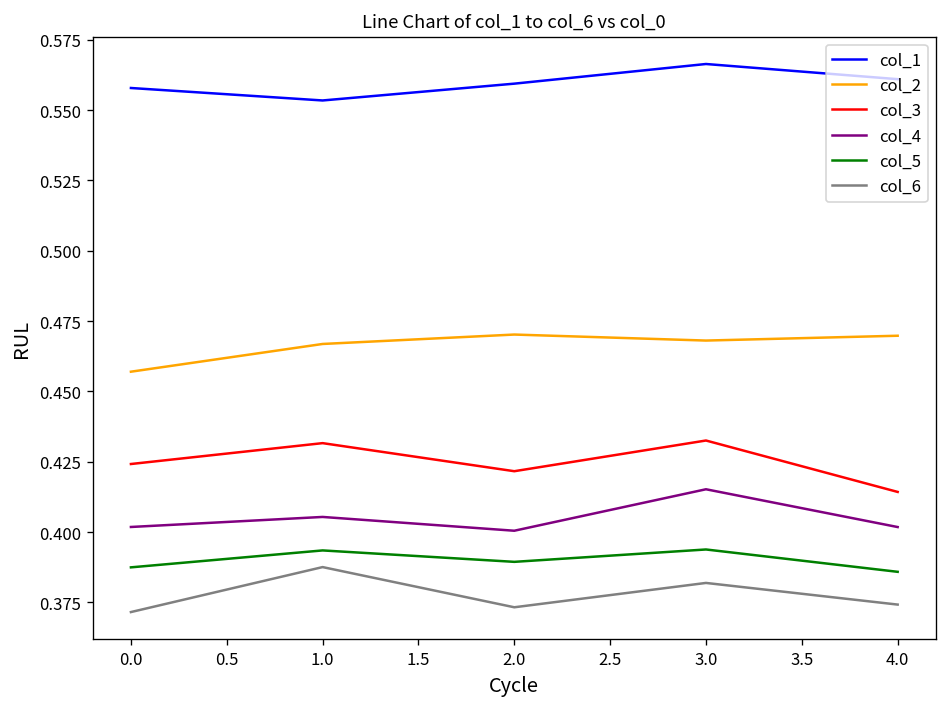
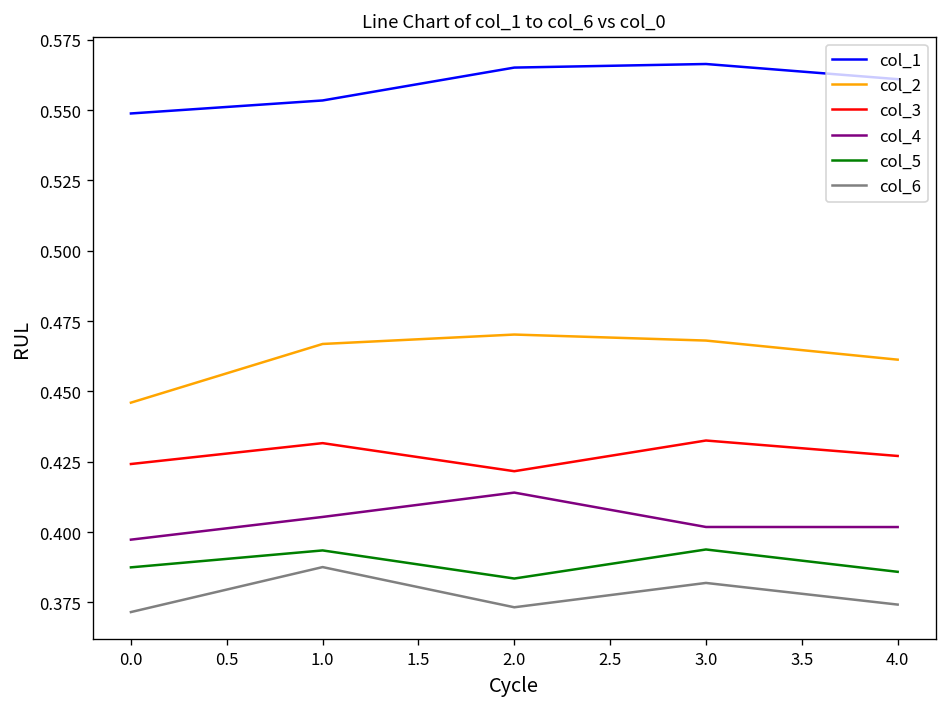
col_1, 0.0: 0.558 -> 0.549
col_2, 0.0: 0.457 -> 0.446
col_4, 0.0: 0.402 -> 0.397
col_1, 2.0: 0.559 -> 0.565
col_4, 2.0: 0.400 -> 0.414
col_5, 2.0: 0.389 -> 0.384
col_4, 3.0: 0.415 -> 0.402
col_2, 4.0: 0.470 -> 0.461
col_3, 4.0: 0.414 -> 0.427
